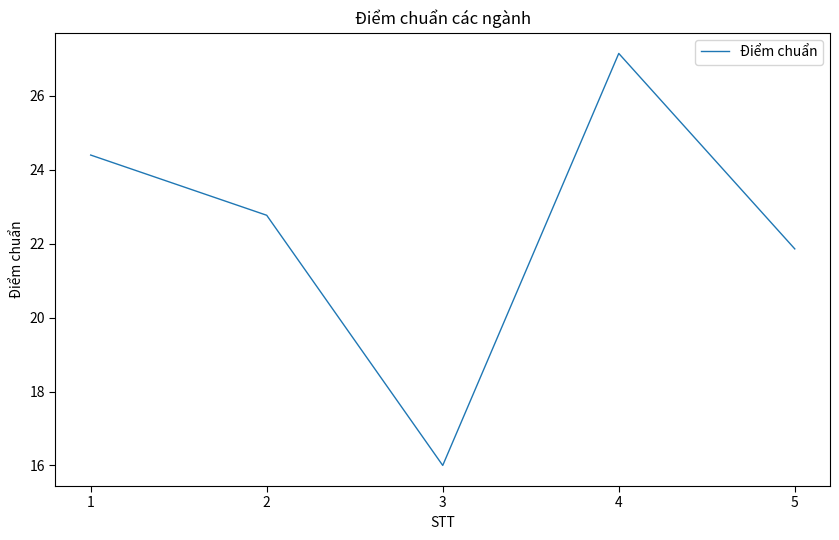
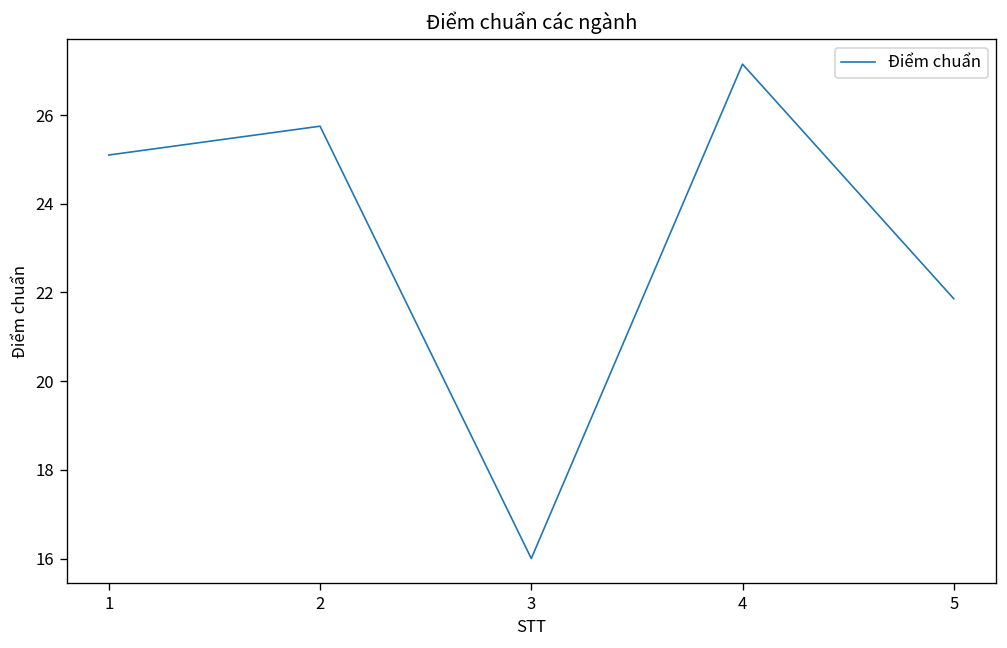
1: 24.4 -> 25.1
2: 22.8 -> 25.8
